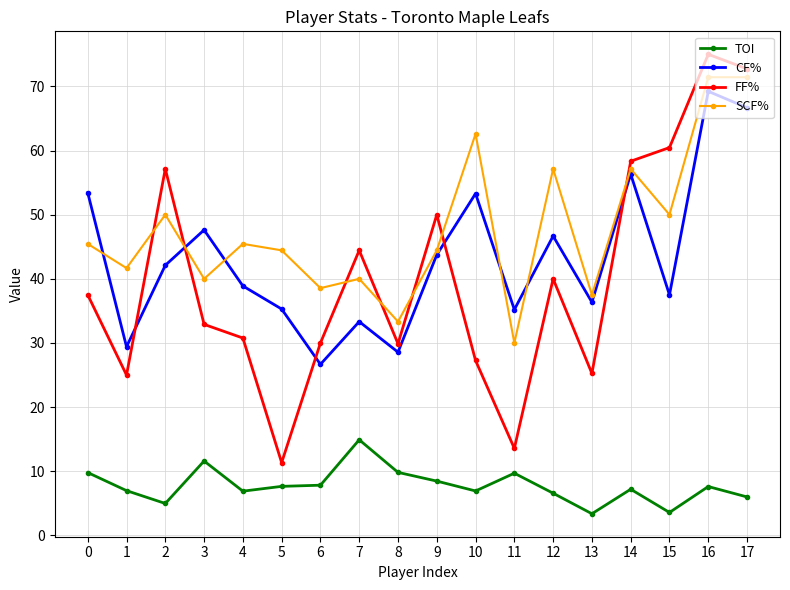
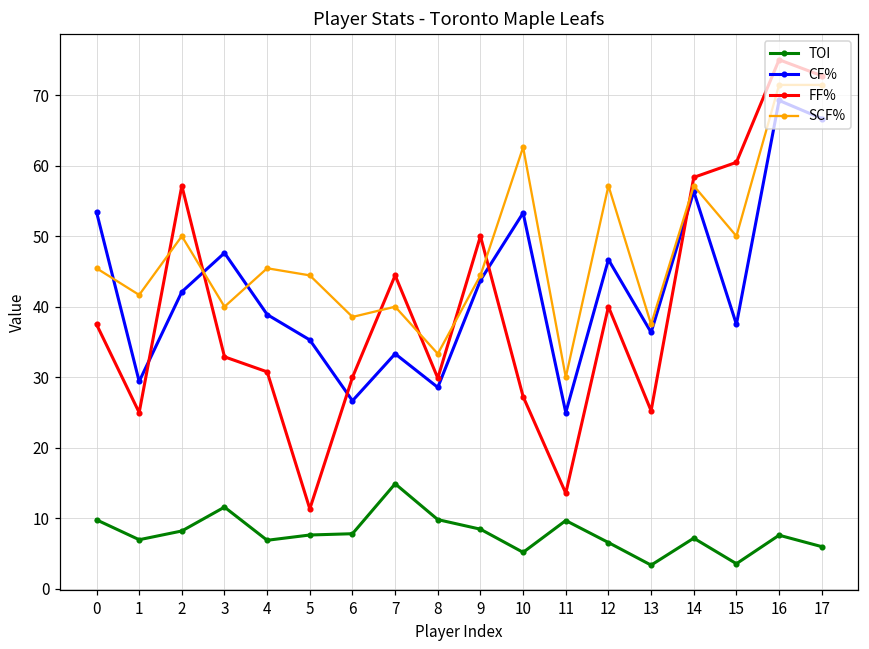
TOI, 2: 5 -> 8
TOI, 10: 7 -> 5
CF%, 11: 35 -> 25
